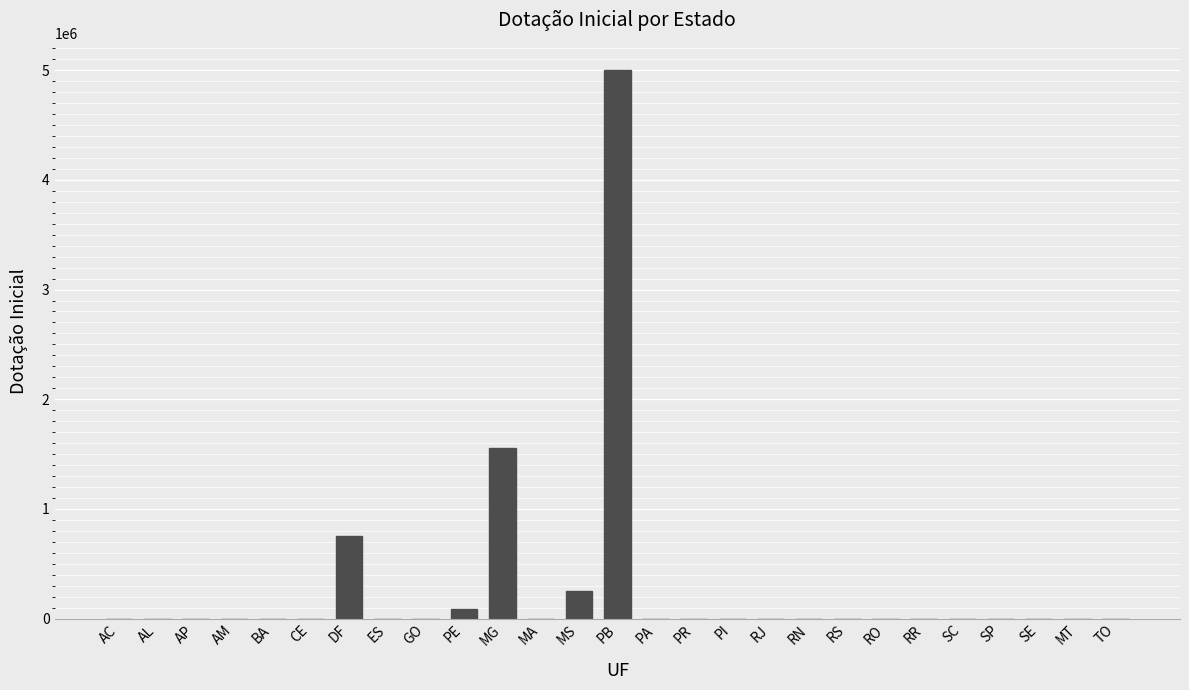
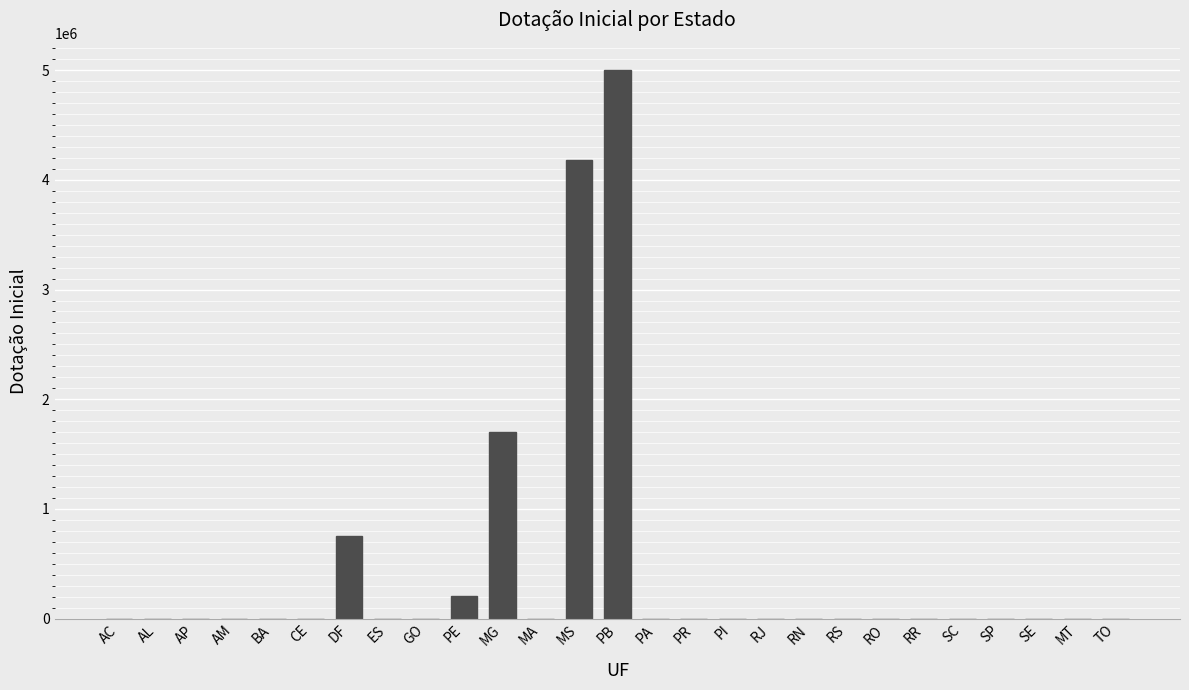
PE: 90000 -> 210000
MG: 1560000 -> 1700000
MS: 250000 -> 4180000
